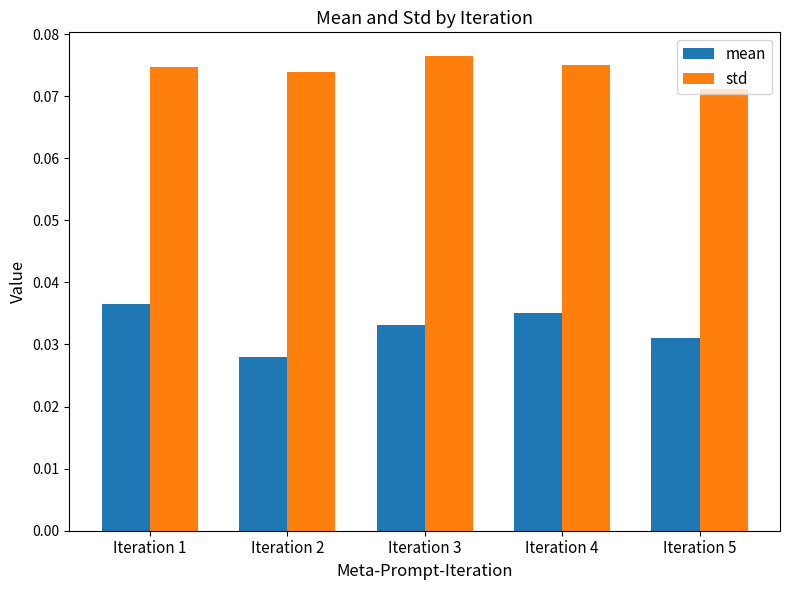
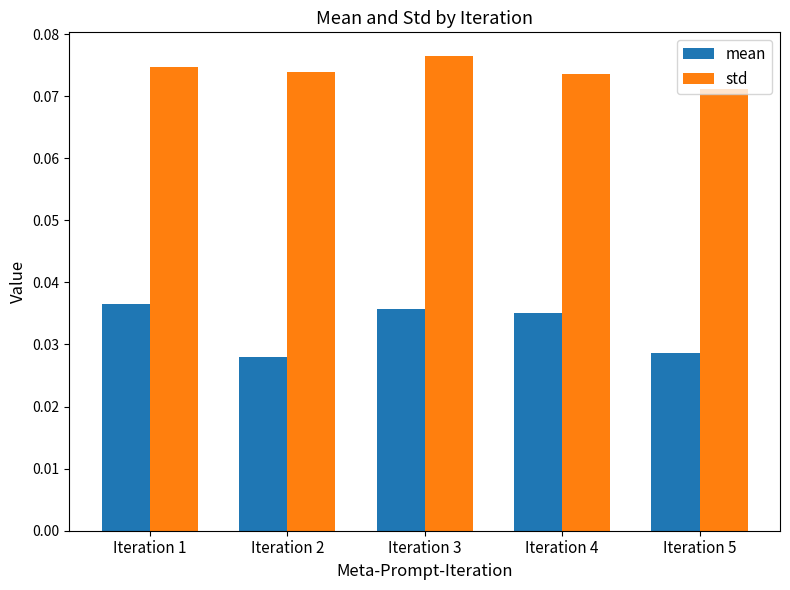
mean, Iteration 3: 0.033 -> 0.036
std, Iteration 4: 0.075 -> 0.074
mean, Iteration 5: 0.031 -> 0.029
